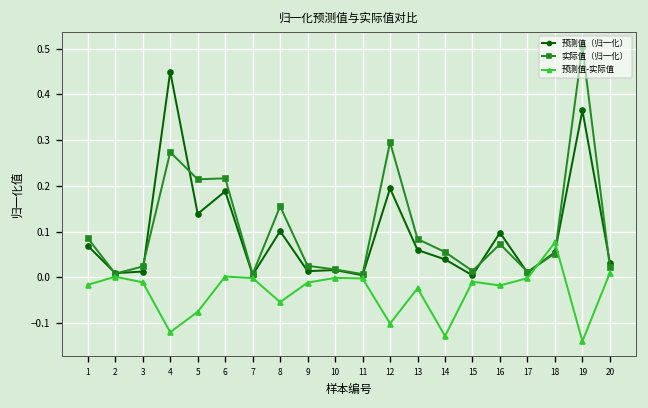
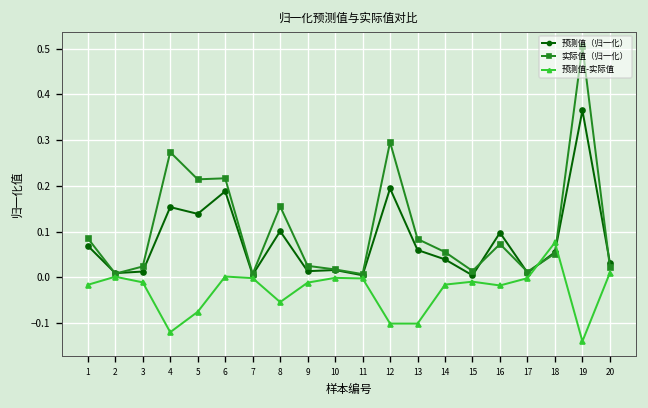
预测值（归一化）, 4: 0.45 -> 0.15
预测值-实际值, 13: -0.02 -> -0.10
预测值-实际值, 14: -0.13 -> -0.02
